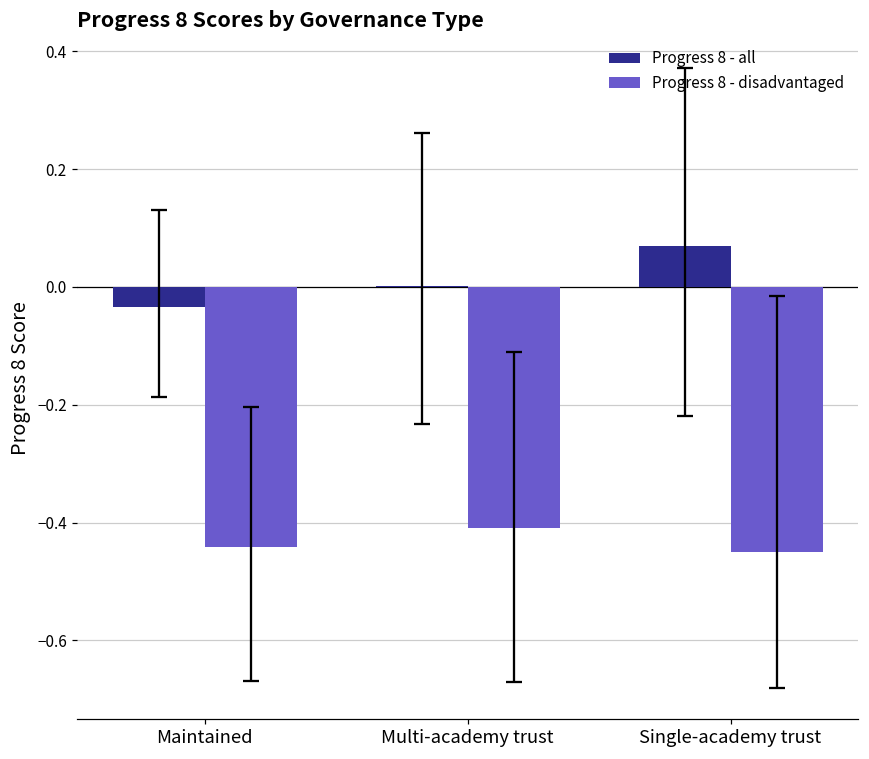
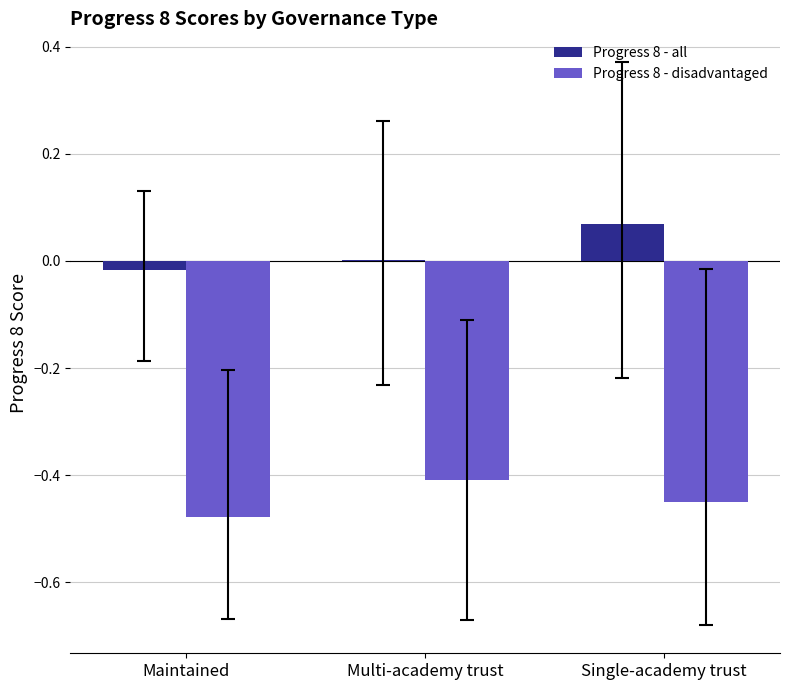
Progress 8 - all, Maintained: -0.03 -> -0.02
Progress 8 - disadvantaged, Maintained: -0.44 -> -0.48
